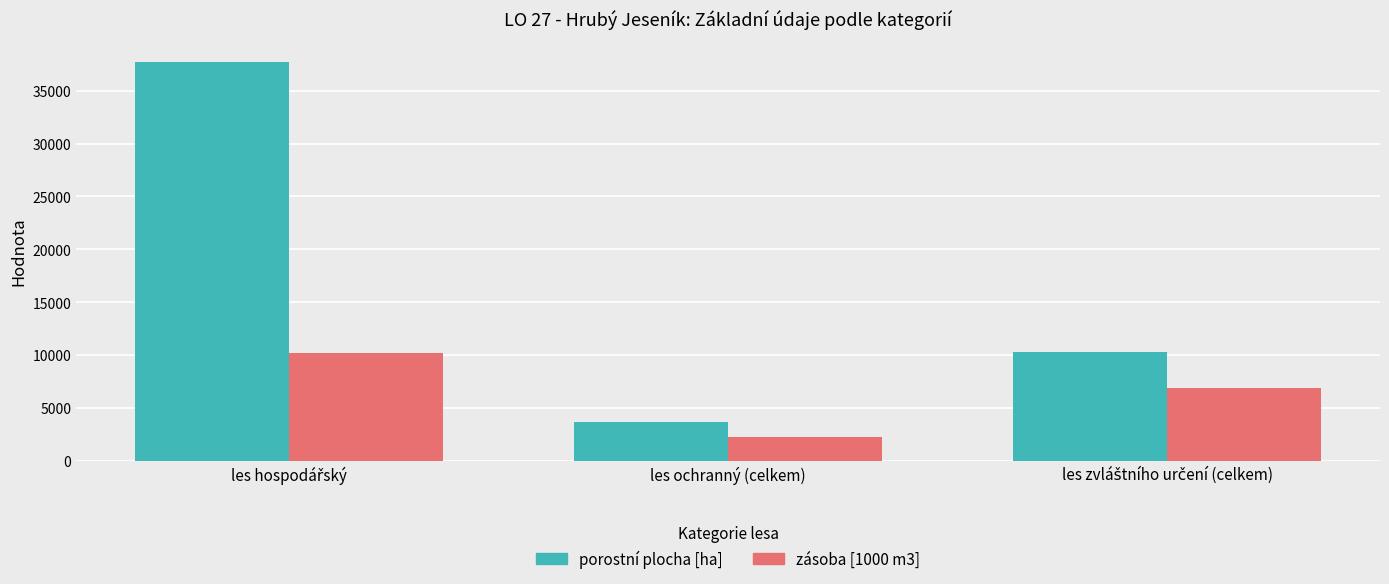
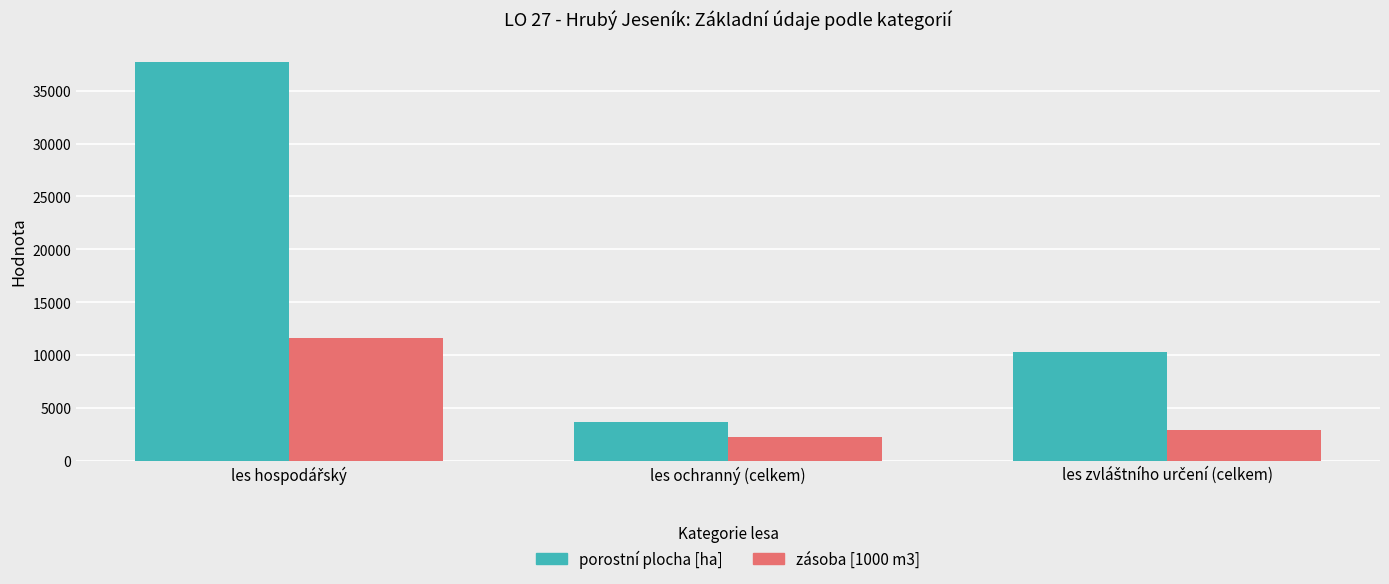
zásoba [1000 m3], les hospodářský: 10200 -> 11700
zásoba [1000 m3], les zvláštního určení (celkem): 6900 -> 2900
